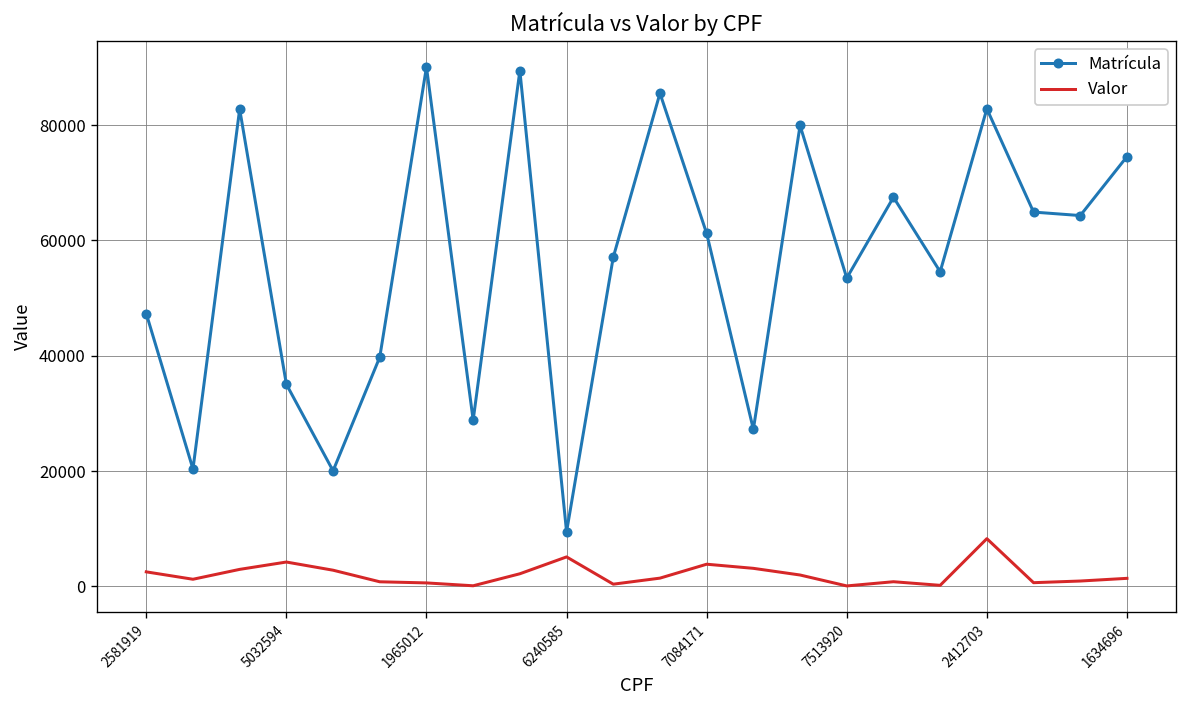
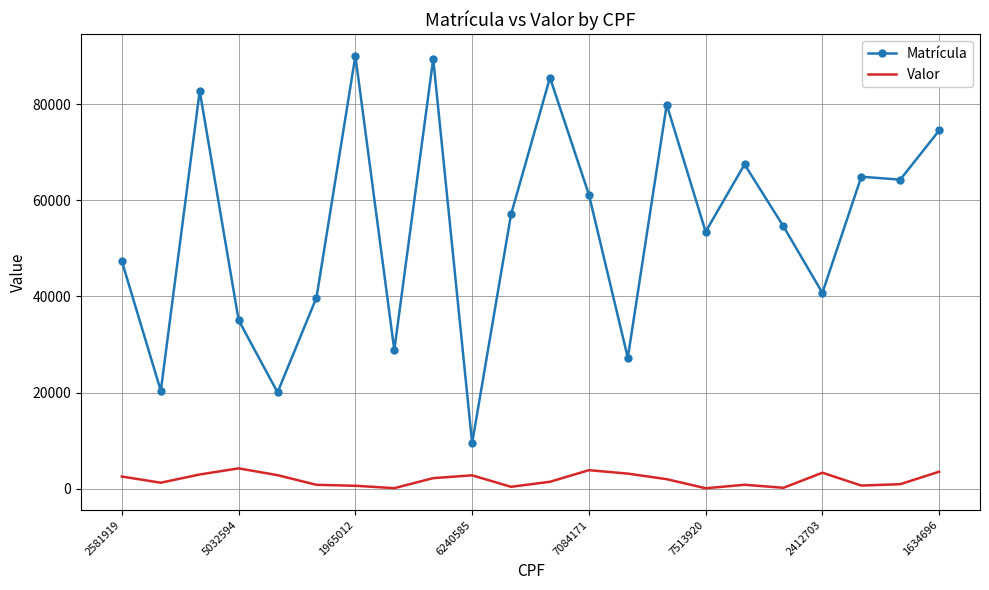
Valor, 6240585: 5000 -> 3000
Matrícula, 2412703: 83000 -> 41000
Valor, 2412703: 8000 -> 3000
Valor, 1634696: 1000 -> 4000
